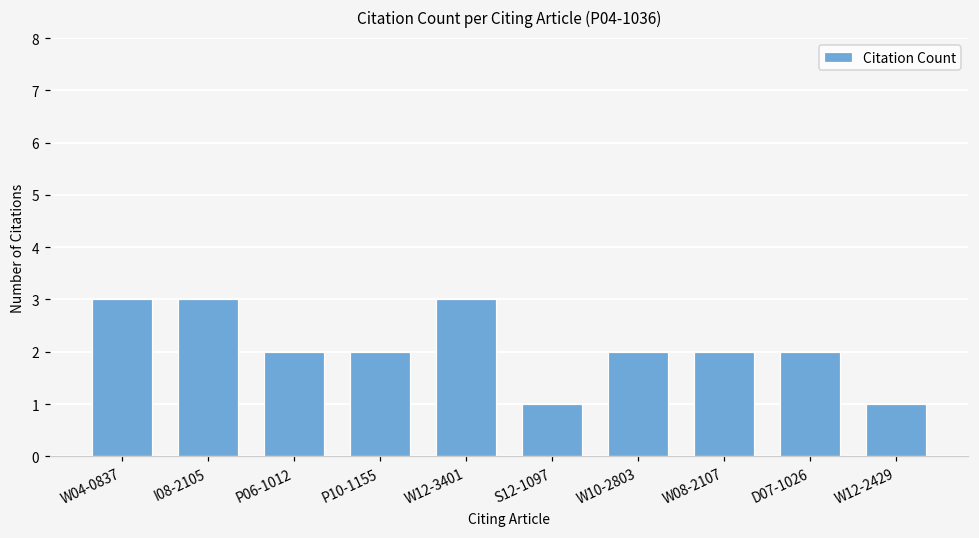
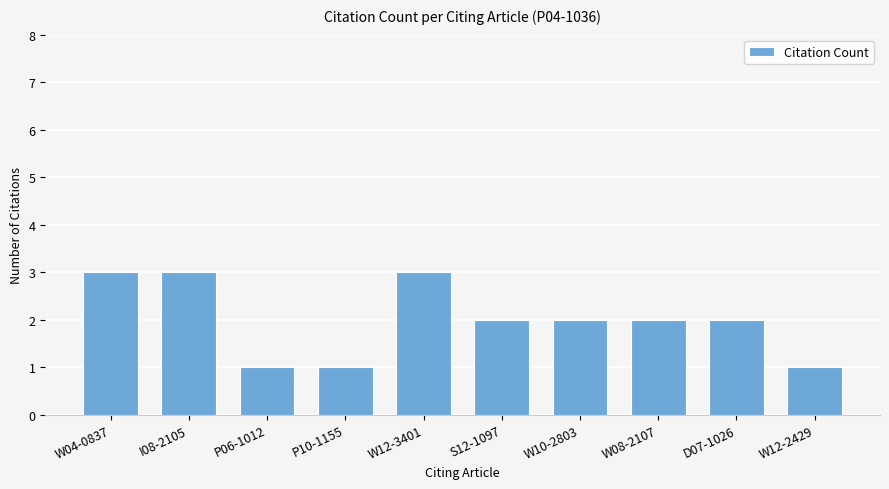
P06-1012: 2 -> 1
P10-1155: 2 -> 1
S12-1097: 1 -> 2
